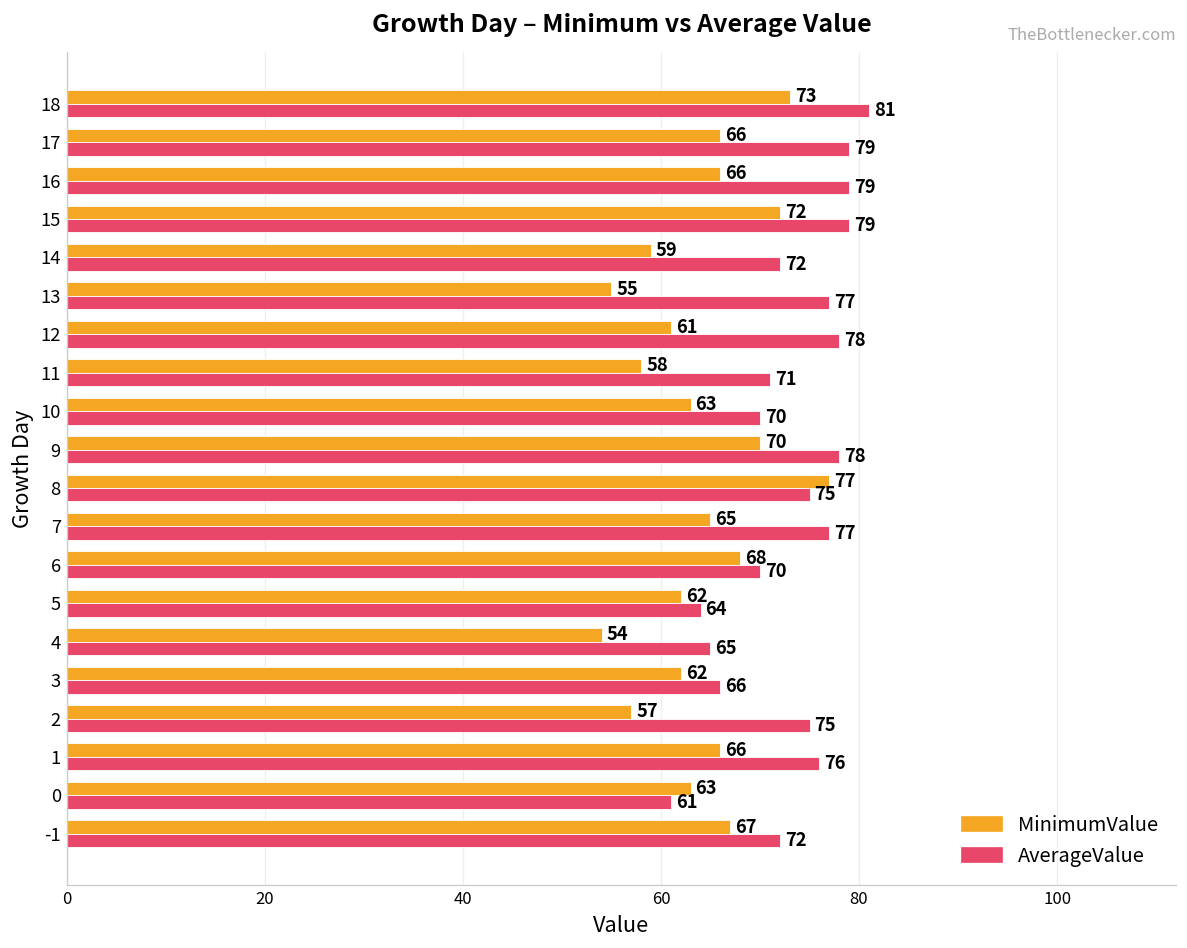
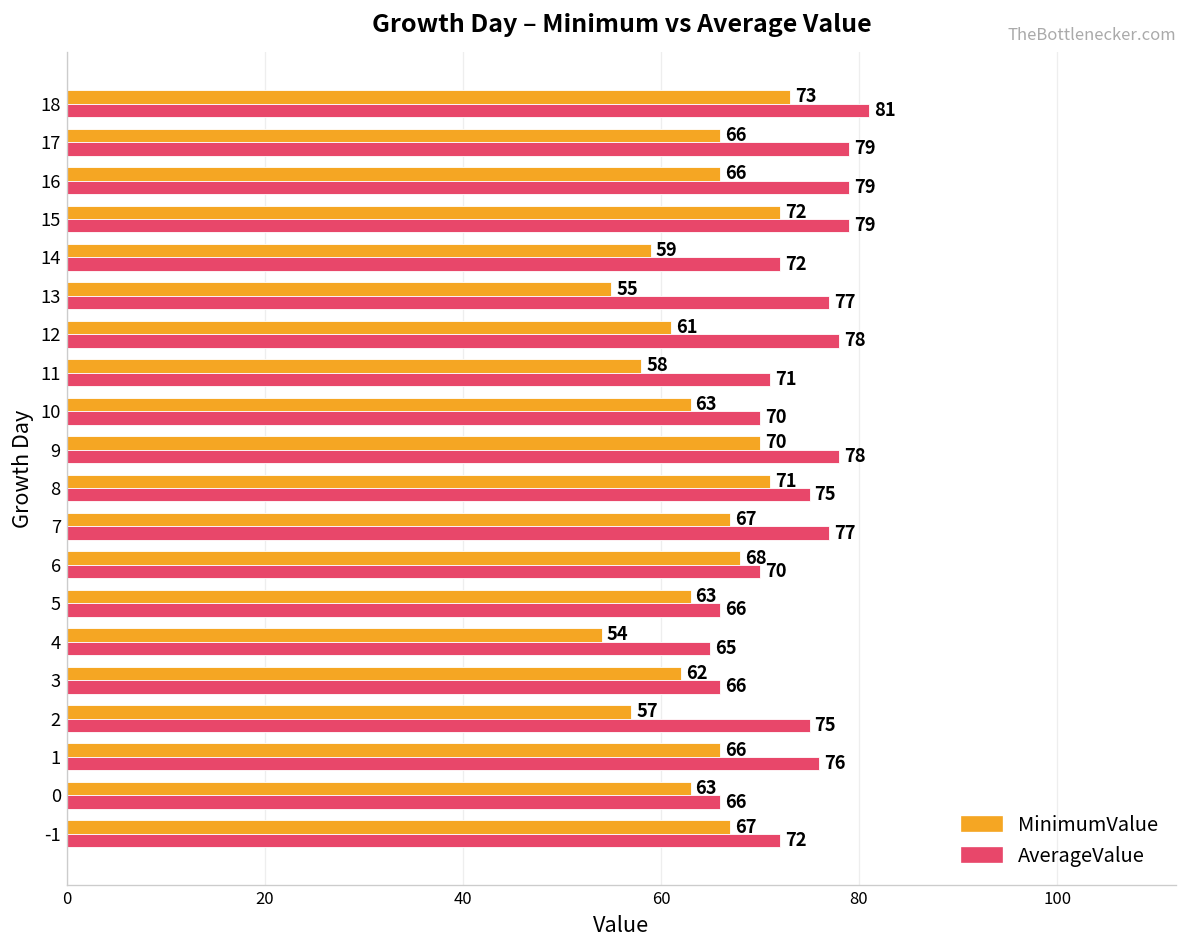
MinimumValue, 8: 77 -> 71
MinimumValue, 7: 65 -> 67
MinimumValue, 5: 62 -> 63
AverageValue, 5: 64 -> 66
AverageValue, 0: 61 -> 66
